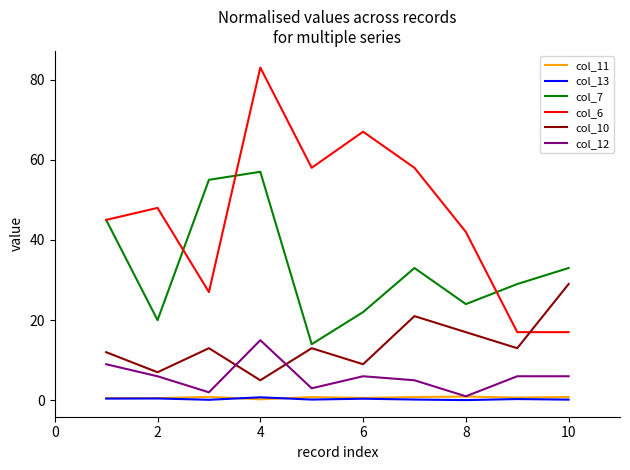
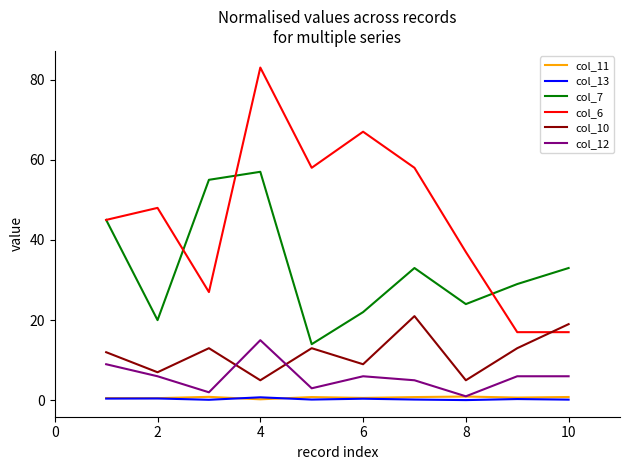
col_6, 8: 42 -> 37
col_10, 8: 17 -> 5
col_10, 10: 29 -> 19
